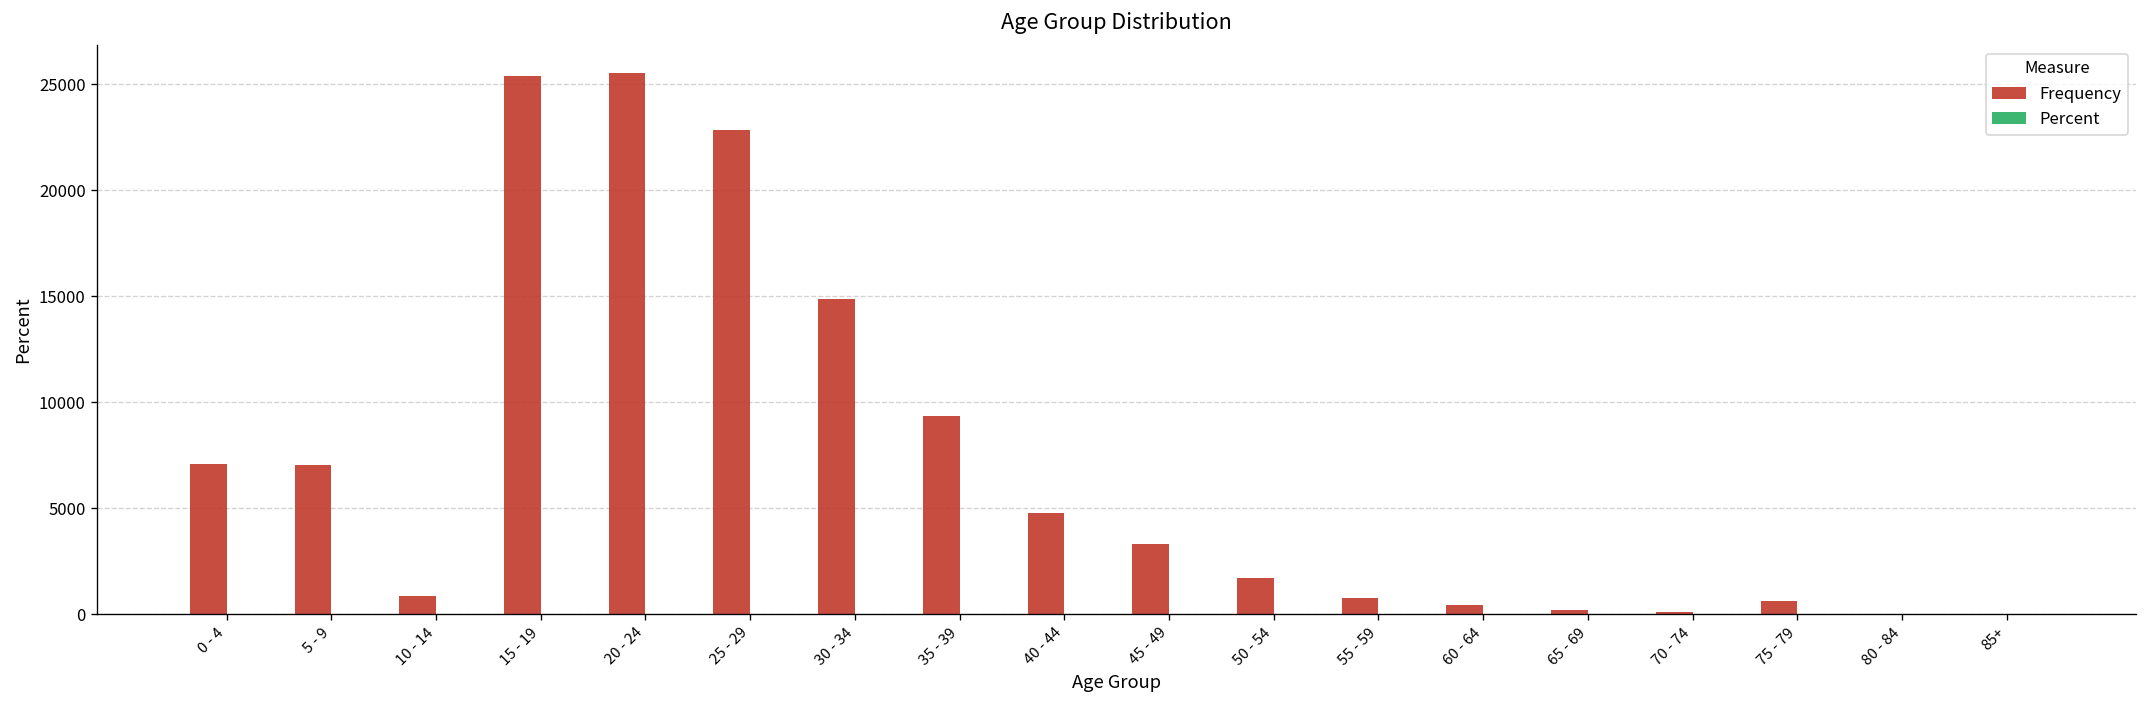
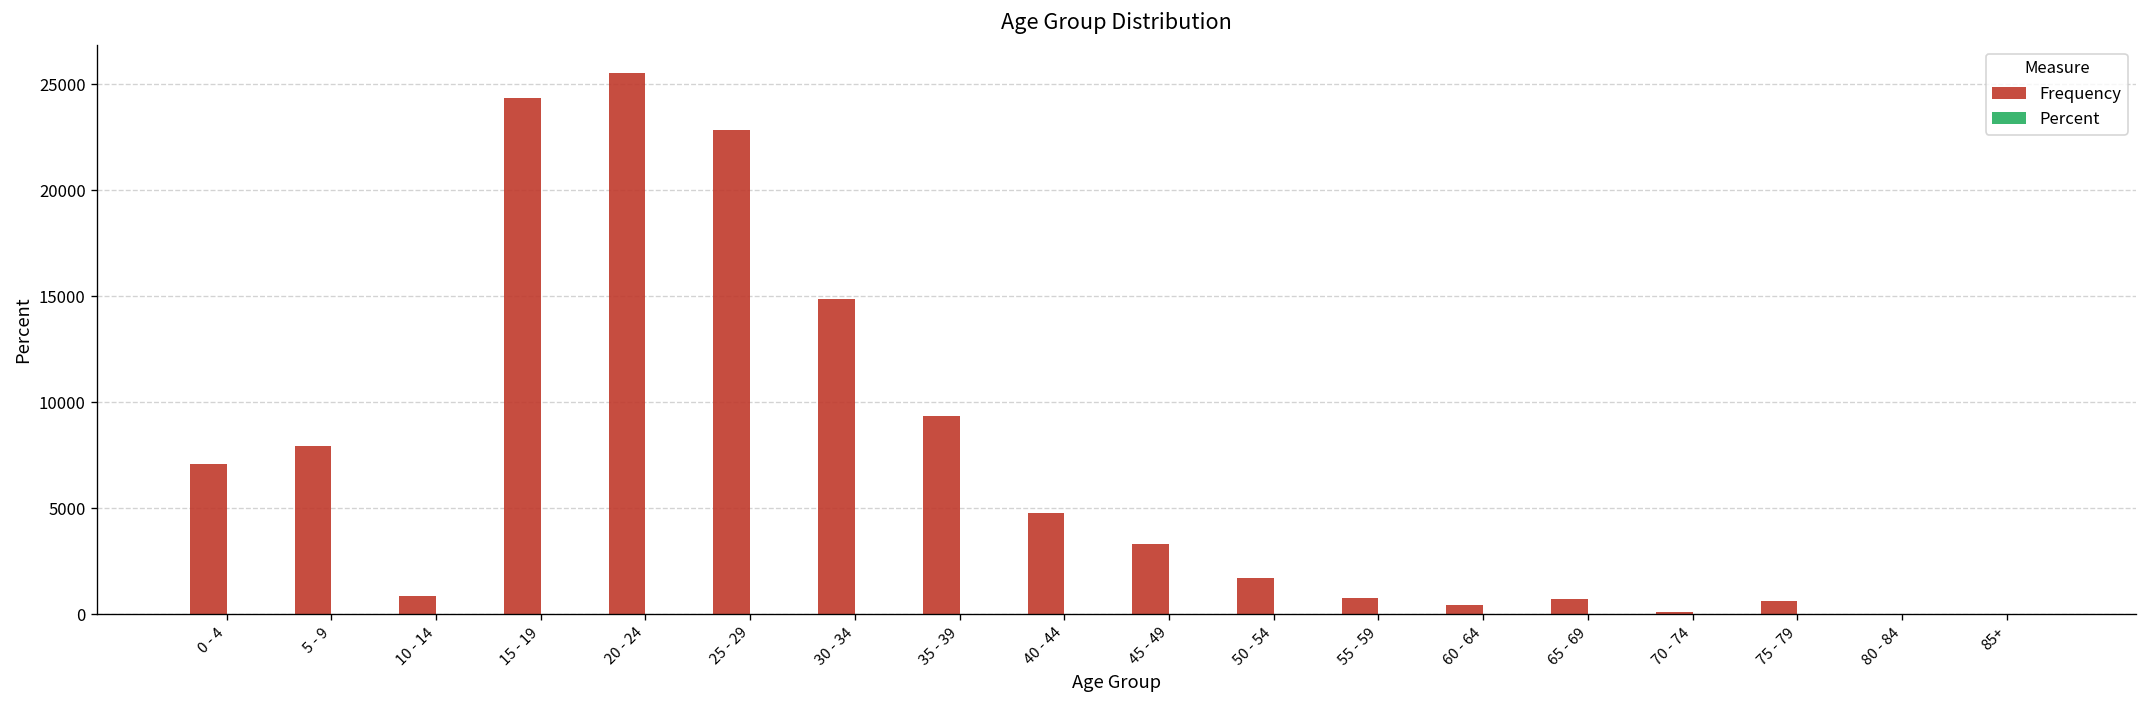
Frequency, 5 - 9: 7000 -> 7900
Frequency, 15 - 19: 25400 -> 24400
Frequency, 65 - 69: 200 -> 700
